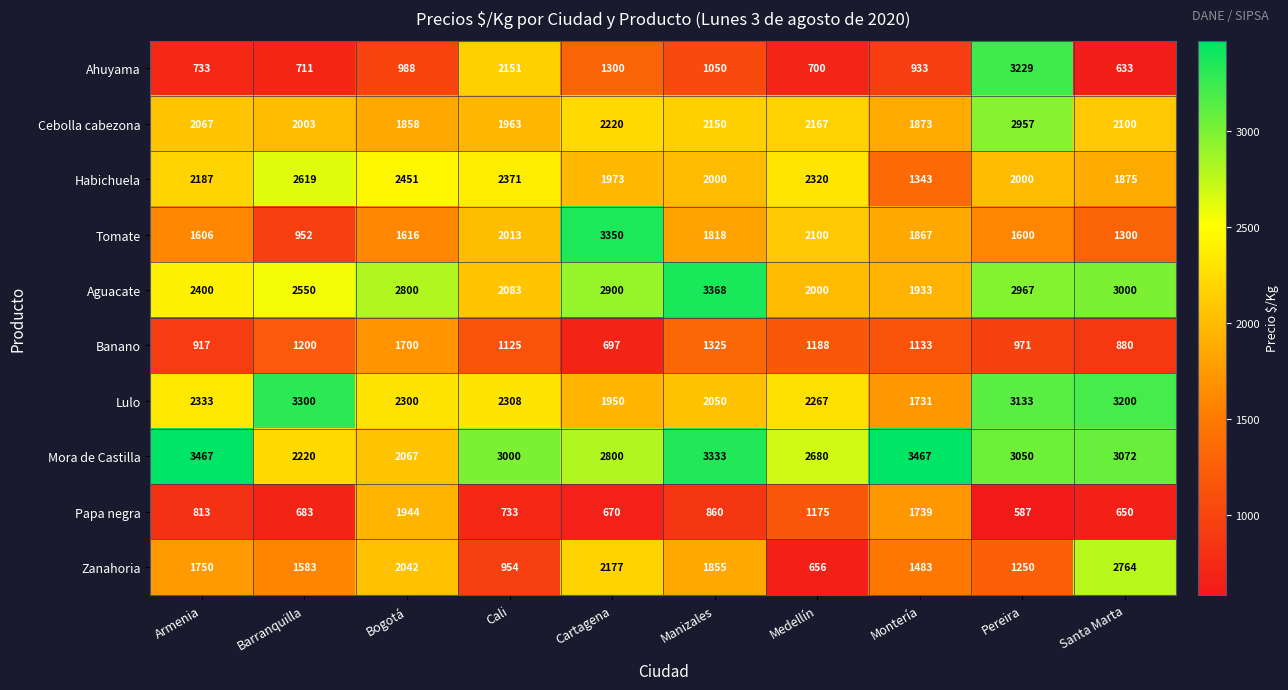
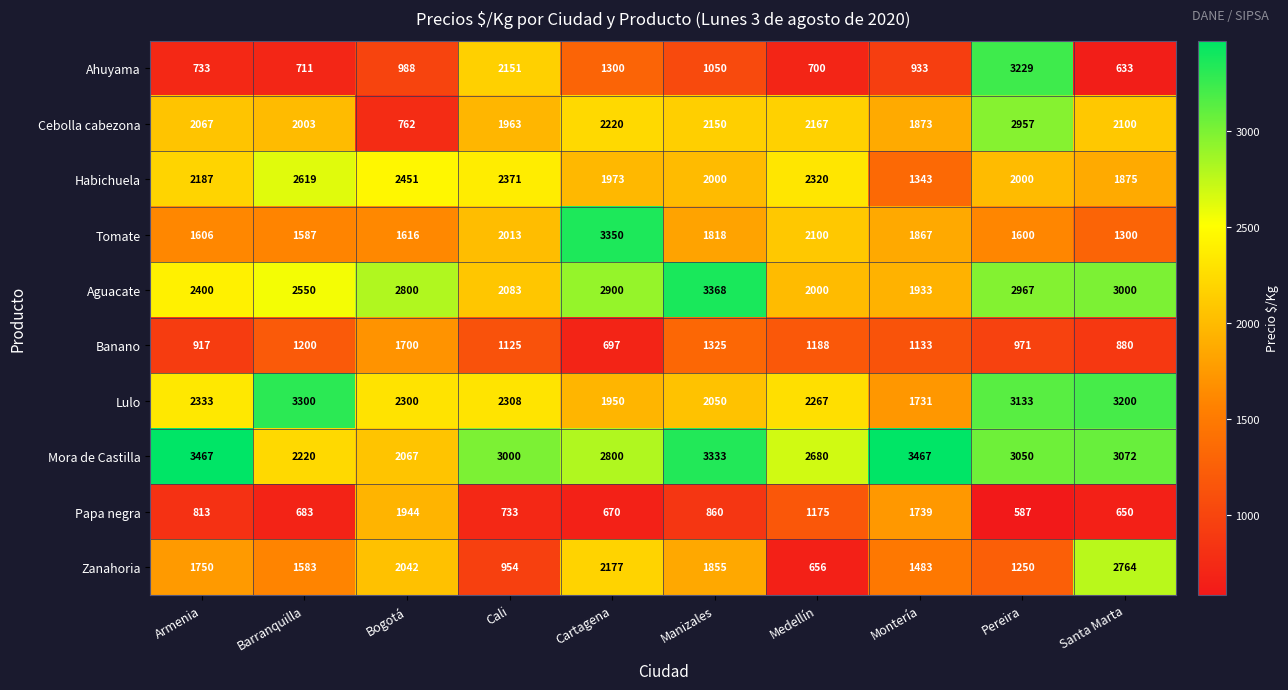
Cebolla cabezona, Bogotá: 1858 -> 762
Tomate, Barranquilla: 952 -> 1587
